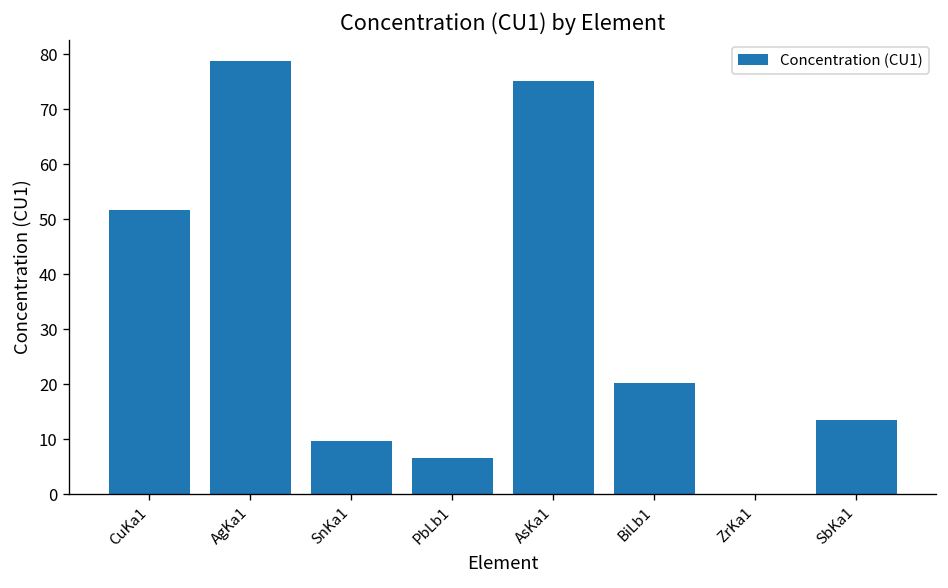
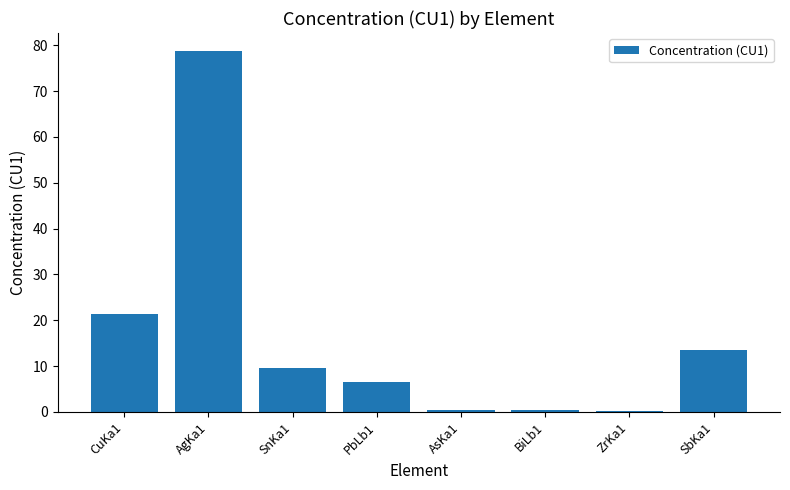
CuKa1: 52 -> 21
AsKa1: 75 -> 0
BiLb1: 20 -> 0
